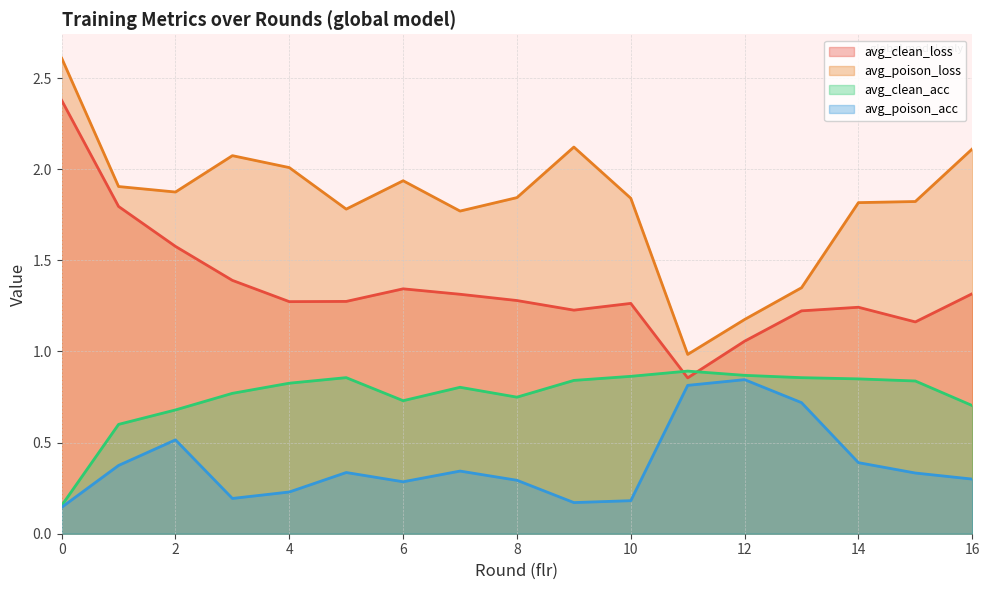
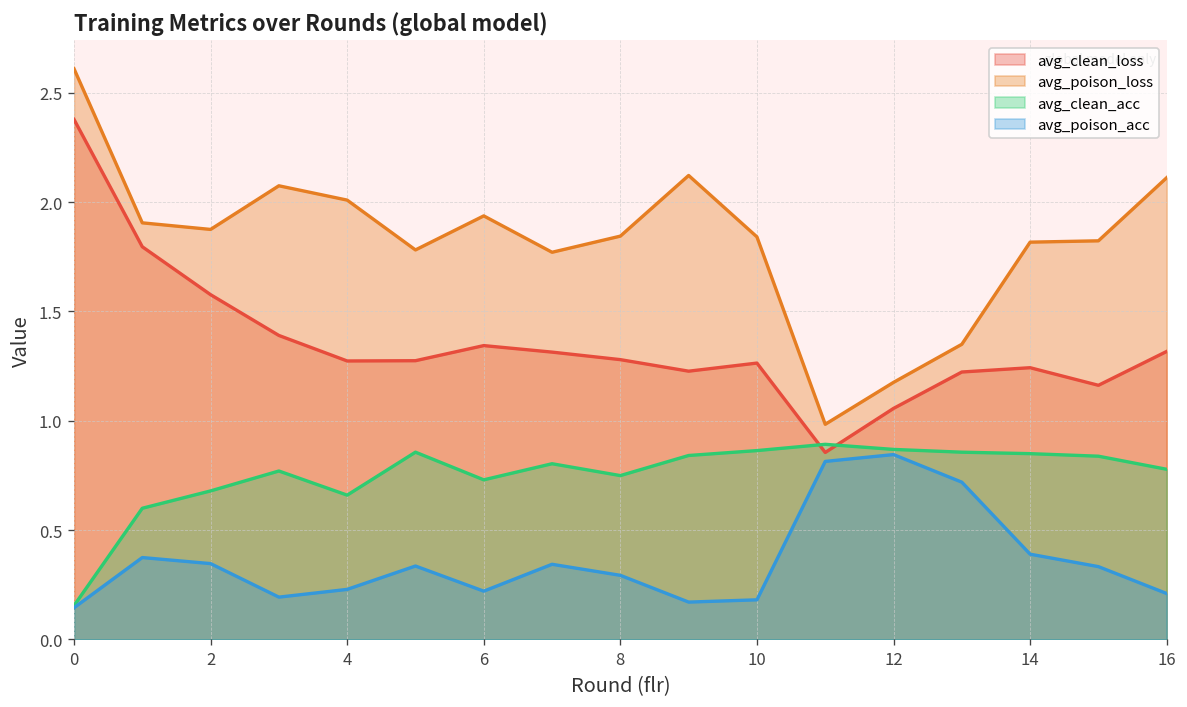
avg_poison_acc, 2: 0.52 -> 0.35
avg_clean_acc, 4: 0.83 -> 0.66
avg_poison_acc, 6: 0.29 -> 0.22
avg_clean_acc, 16: 0.70 -> 0.78
avg_poison_acc, 16: 0.30 -> 0.21
